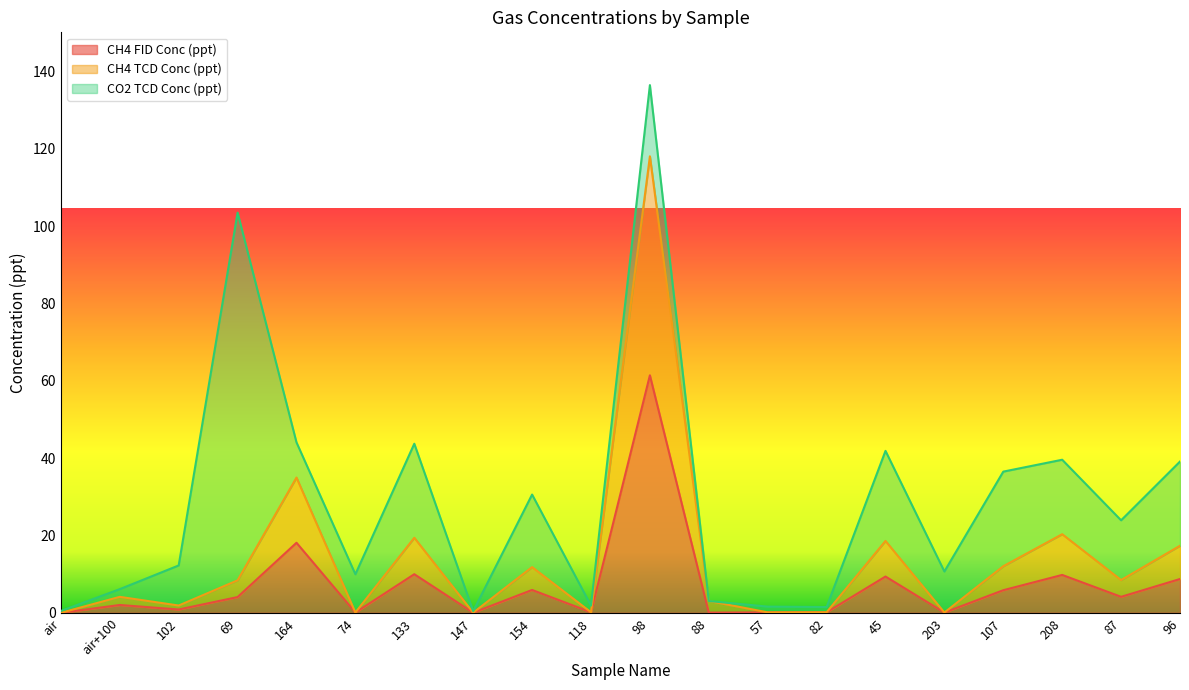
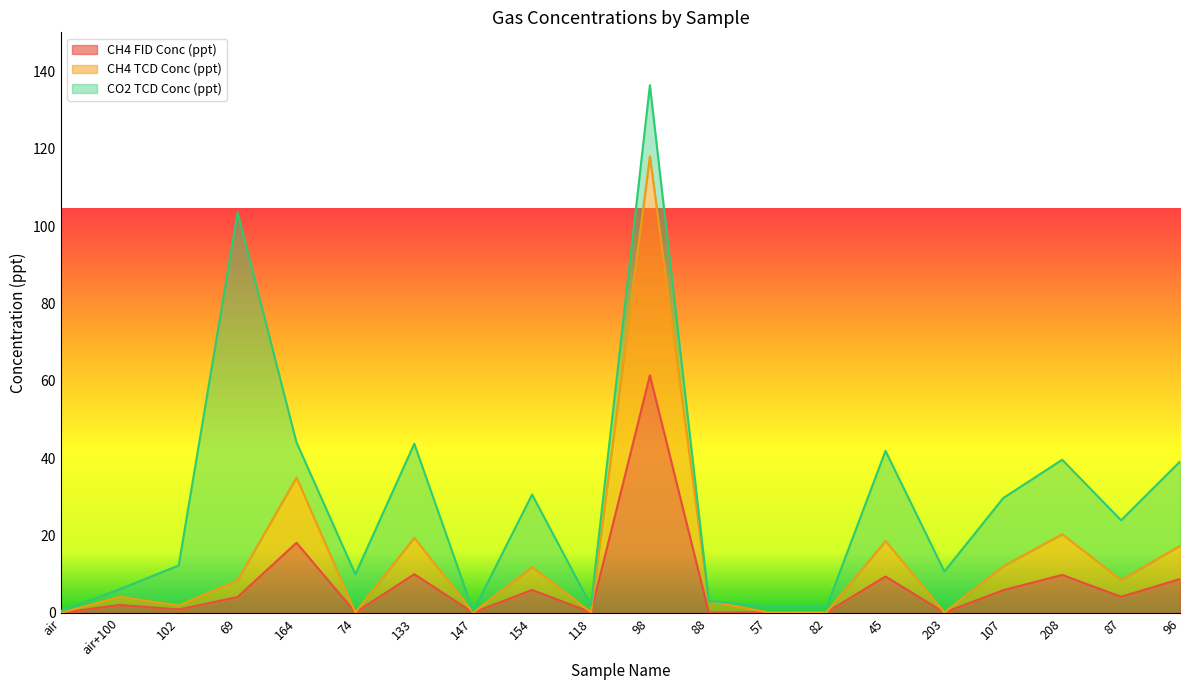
CO2 TCD Conc (ppt), 107: 24 -> 18
